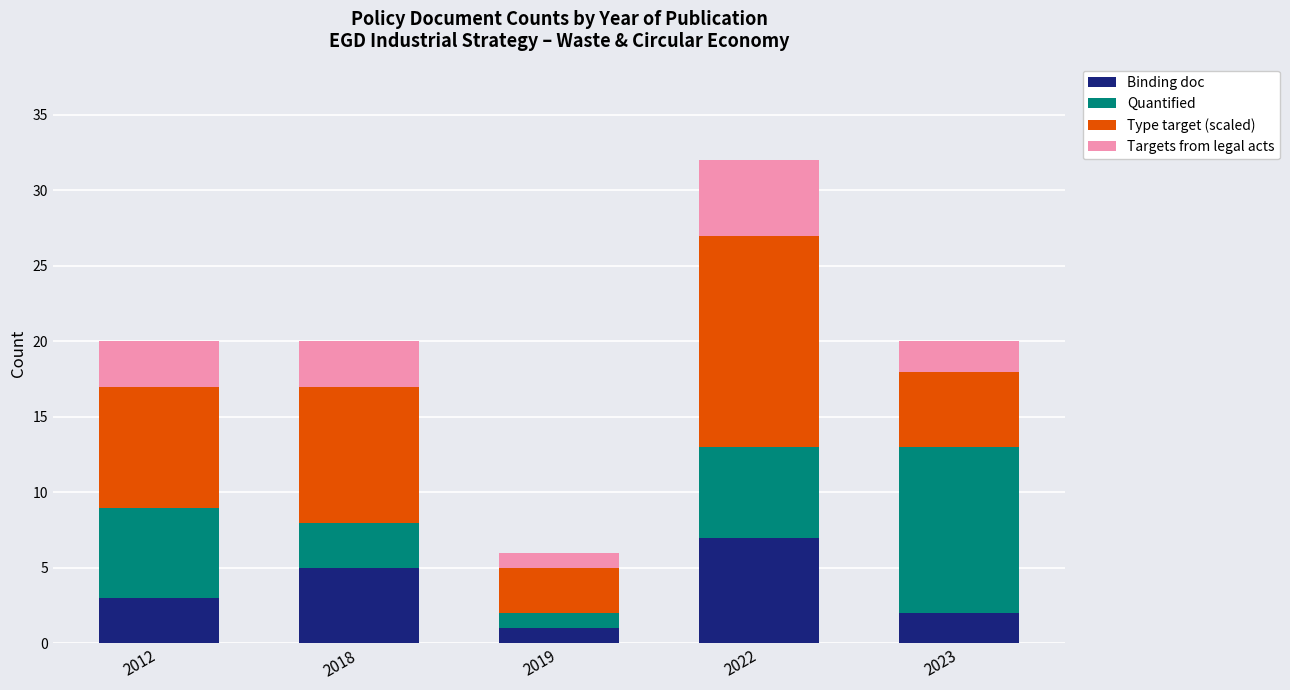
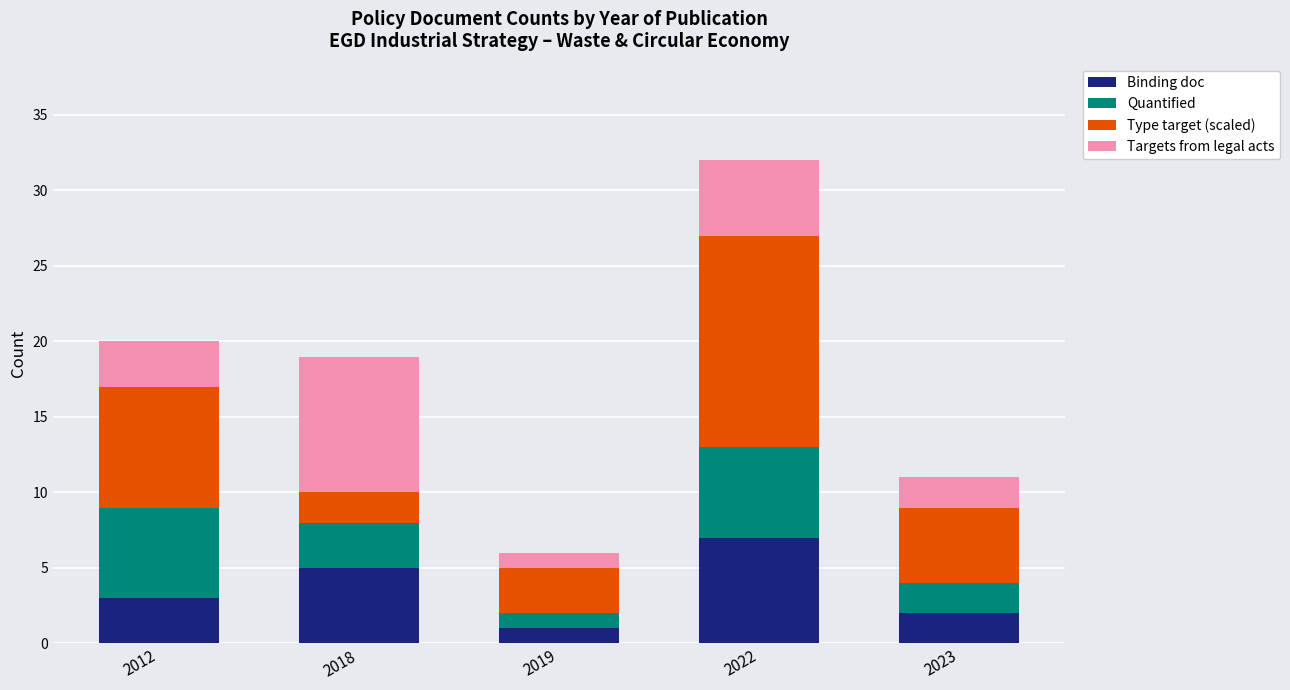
Type target (scaled), 2018: 9 -> 2
Targets from legal acts, 2018: 3 -> 9
Quantified, 2023: 11 -> 2
